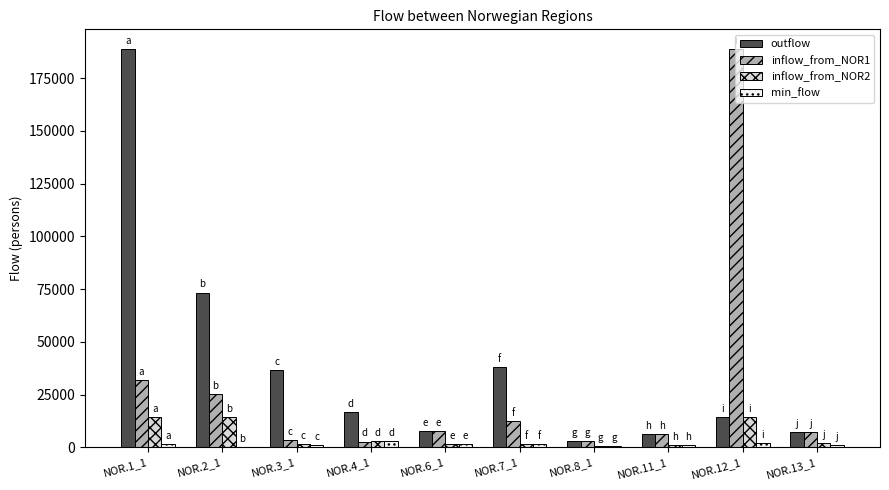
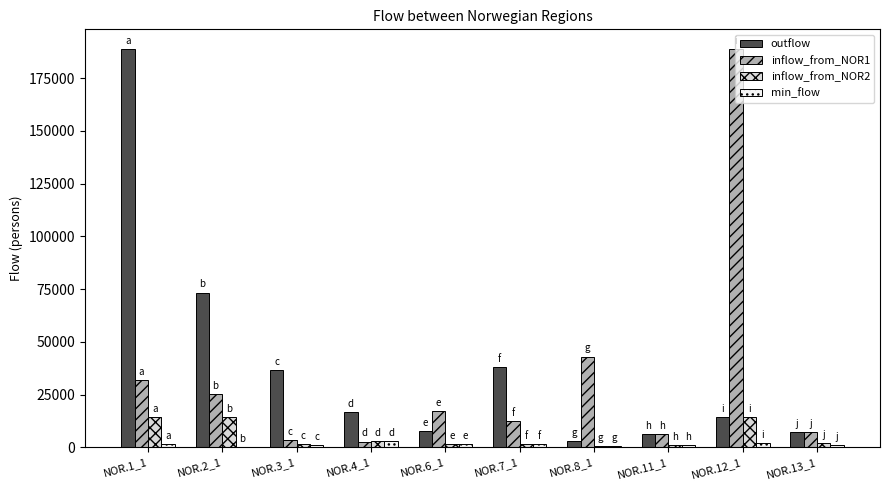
inflow_from_NOR1, NOR.6_1: 8000 -> 17000
inflow_from_NOR1, NOR.8_1: 3000 -> 43000
